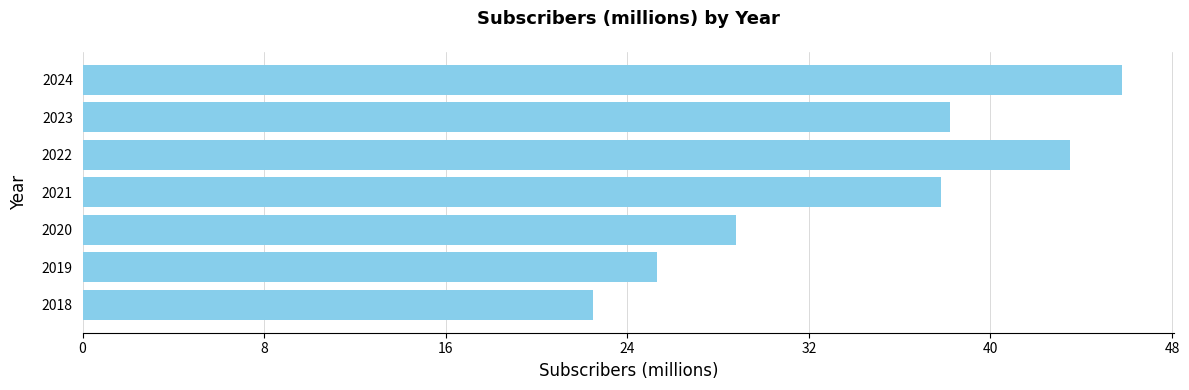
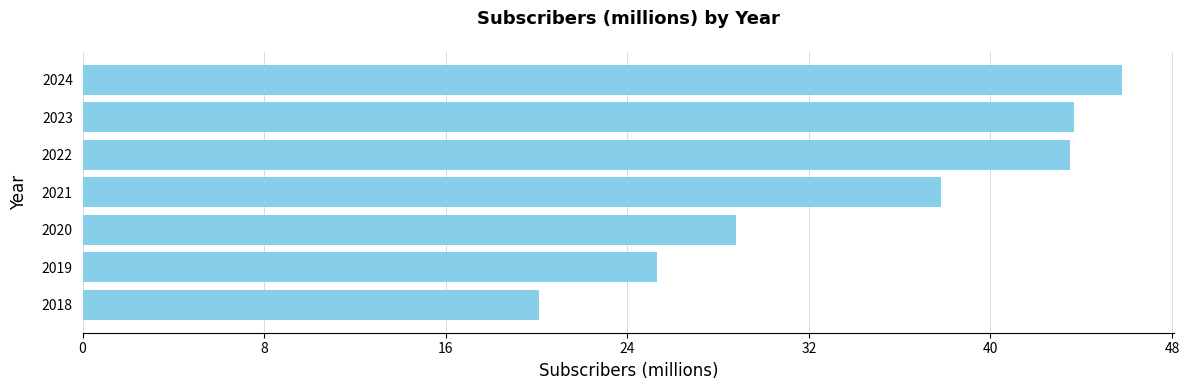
2023: 38.2 -> 43.7
2018: 22.5 -> 20.1
